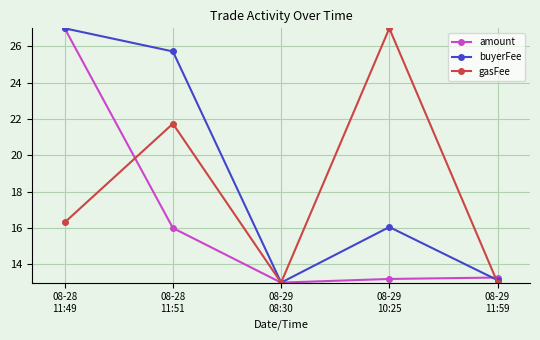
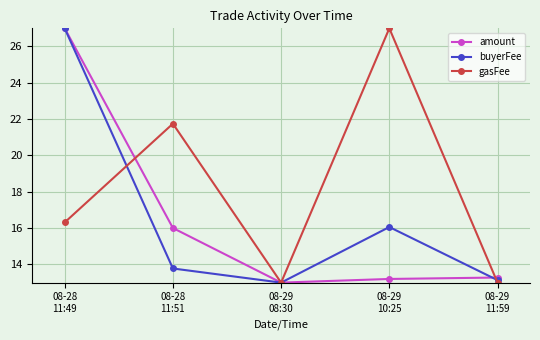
buyerFee, 08-28 11:51: 25.7 -> 13.8
